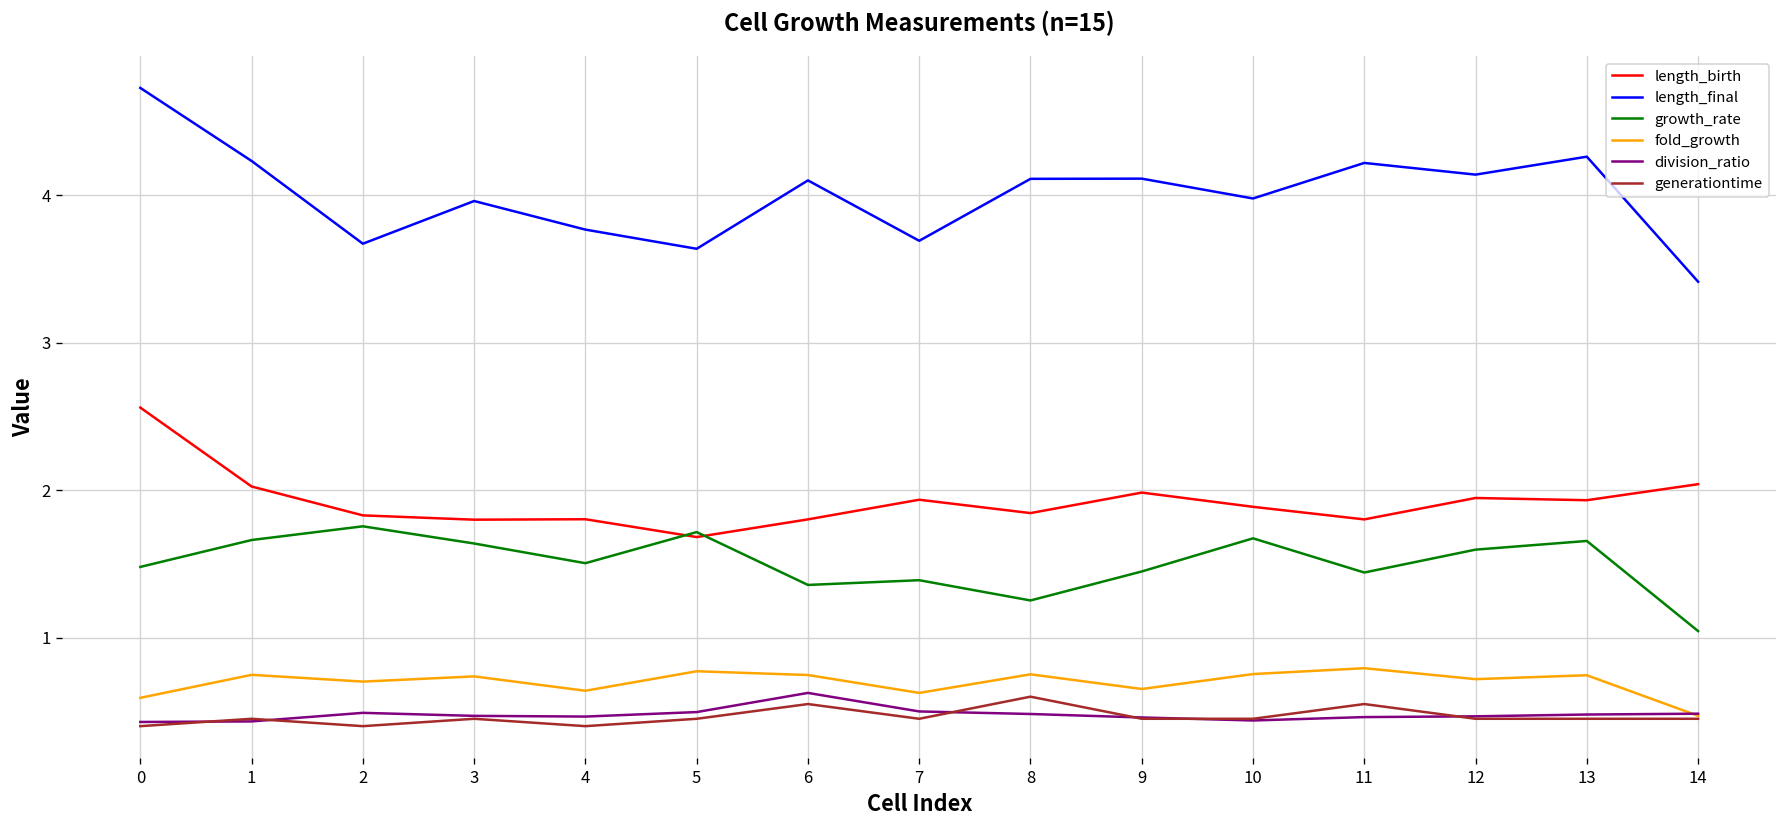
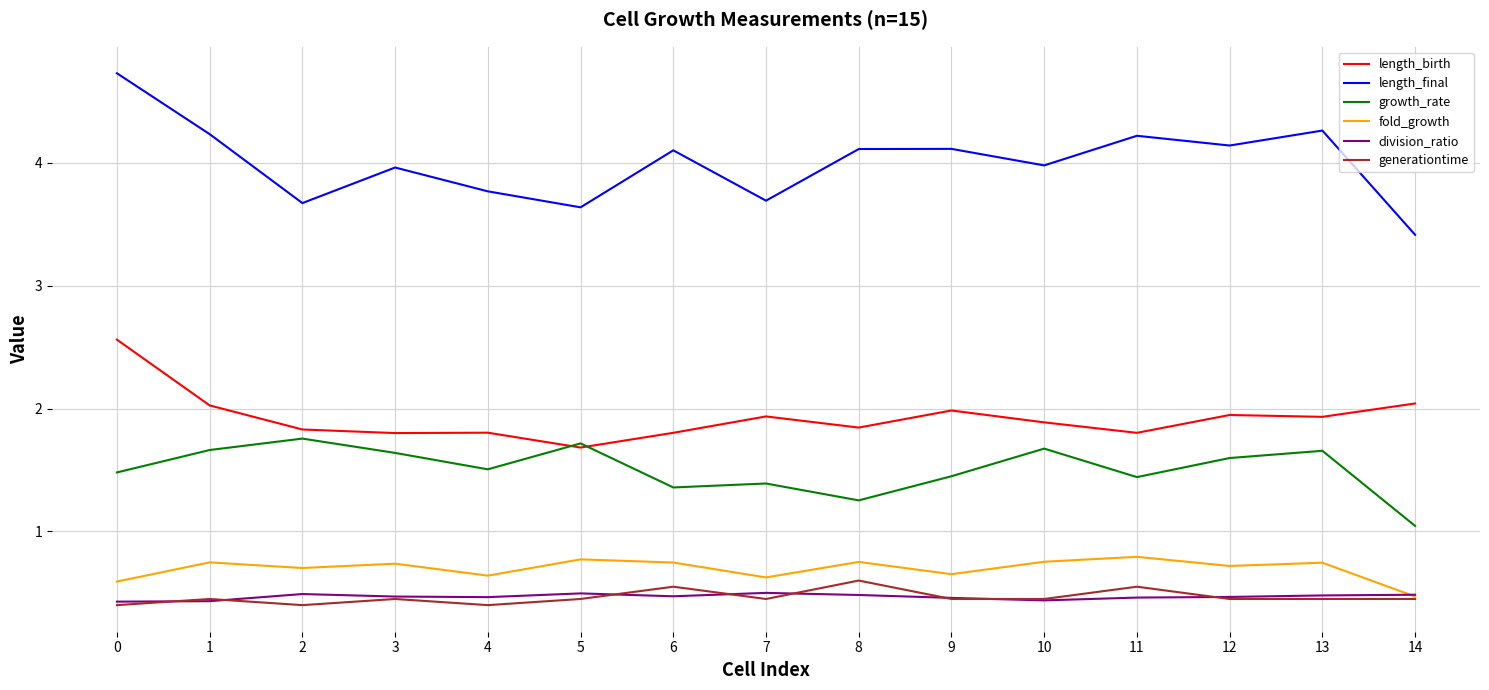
division_ratio, 6: 0.63 -> 0.47
